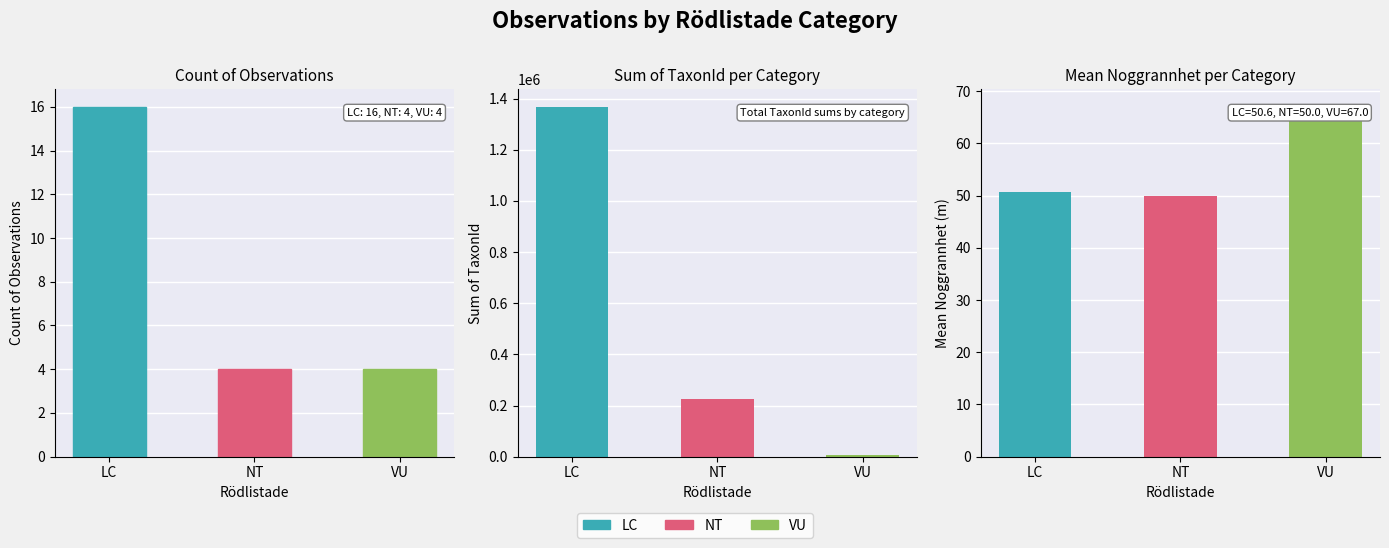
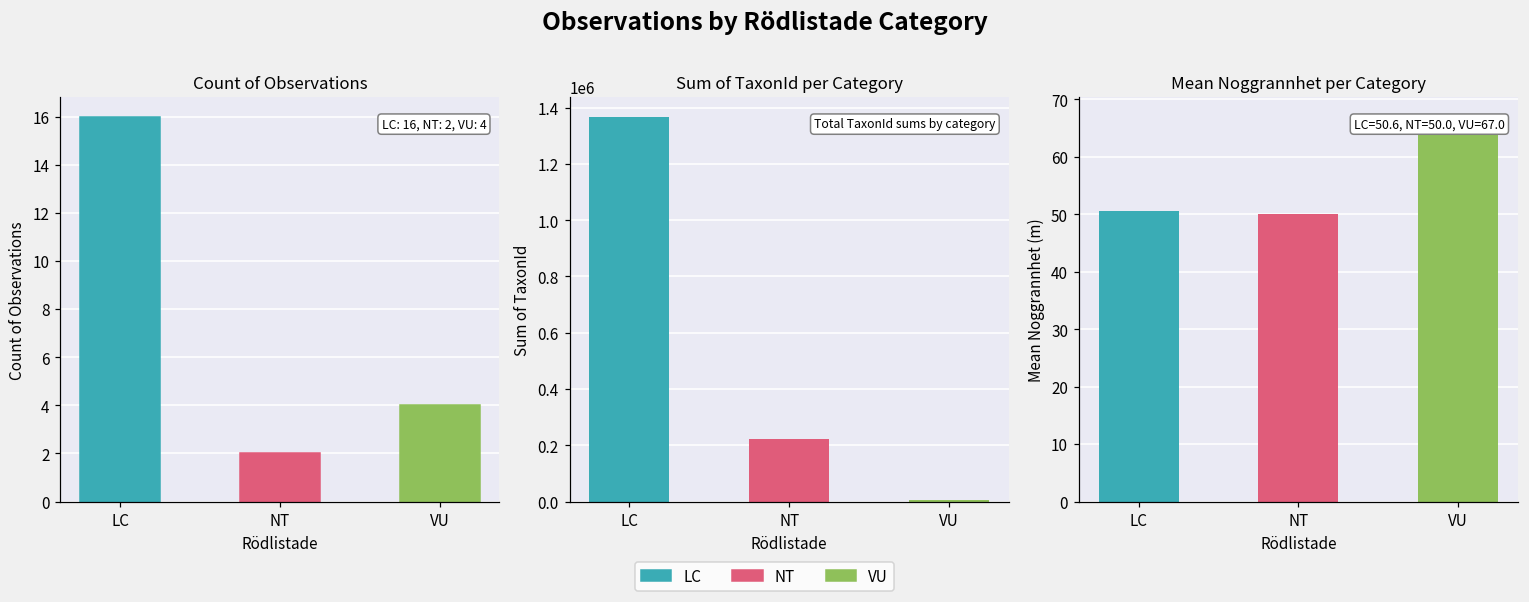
Count of Observations, NT: 4, -> 2,
